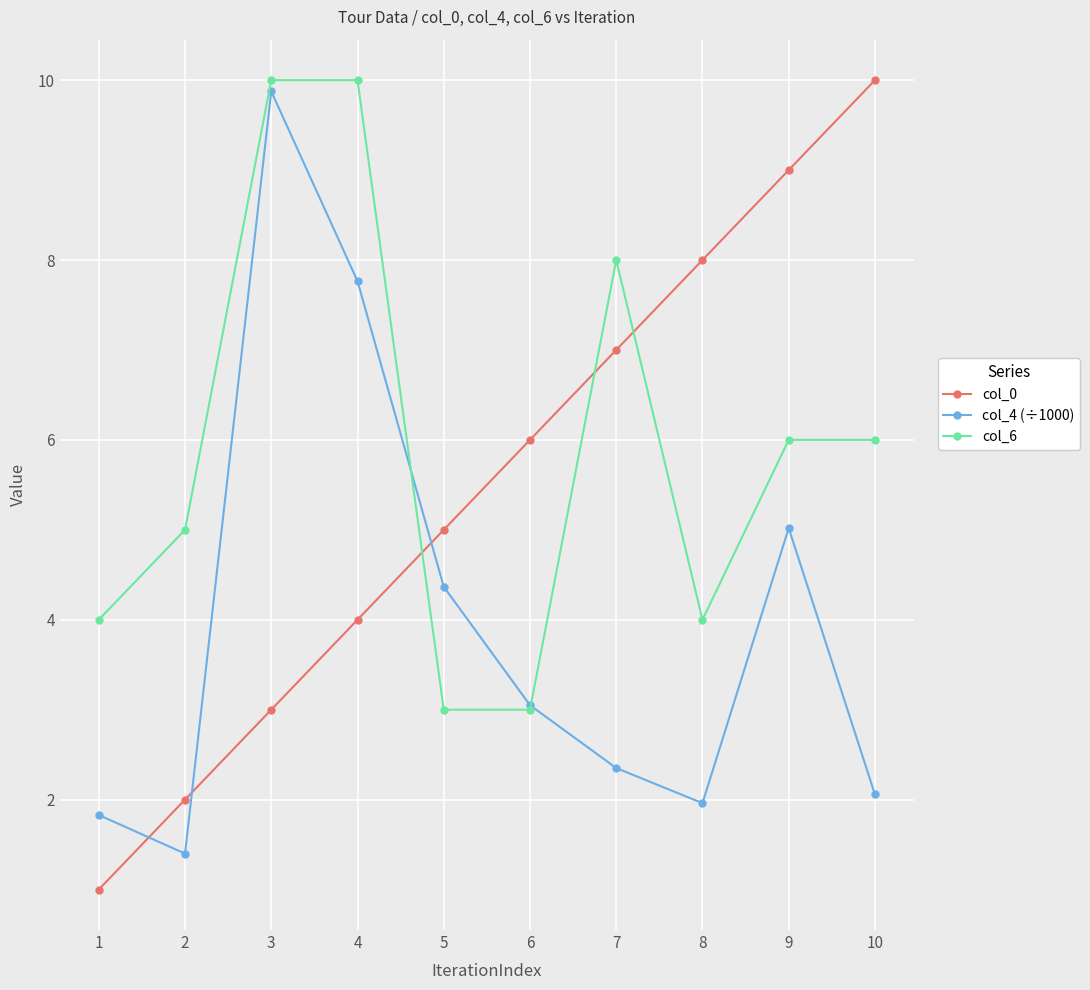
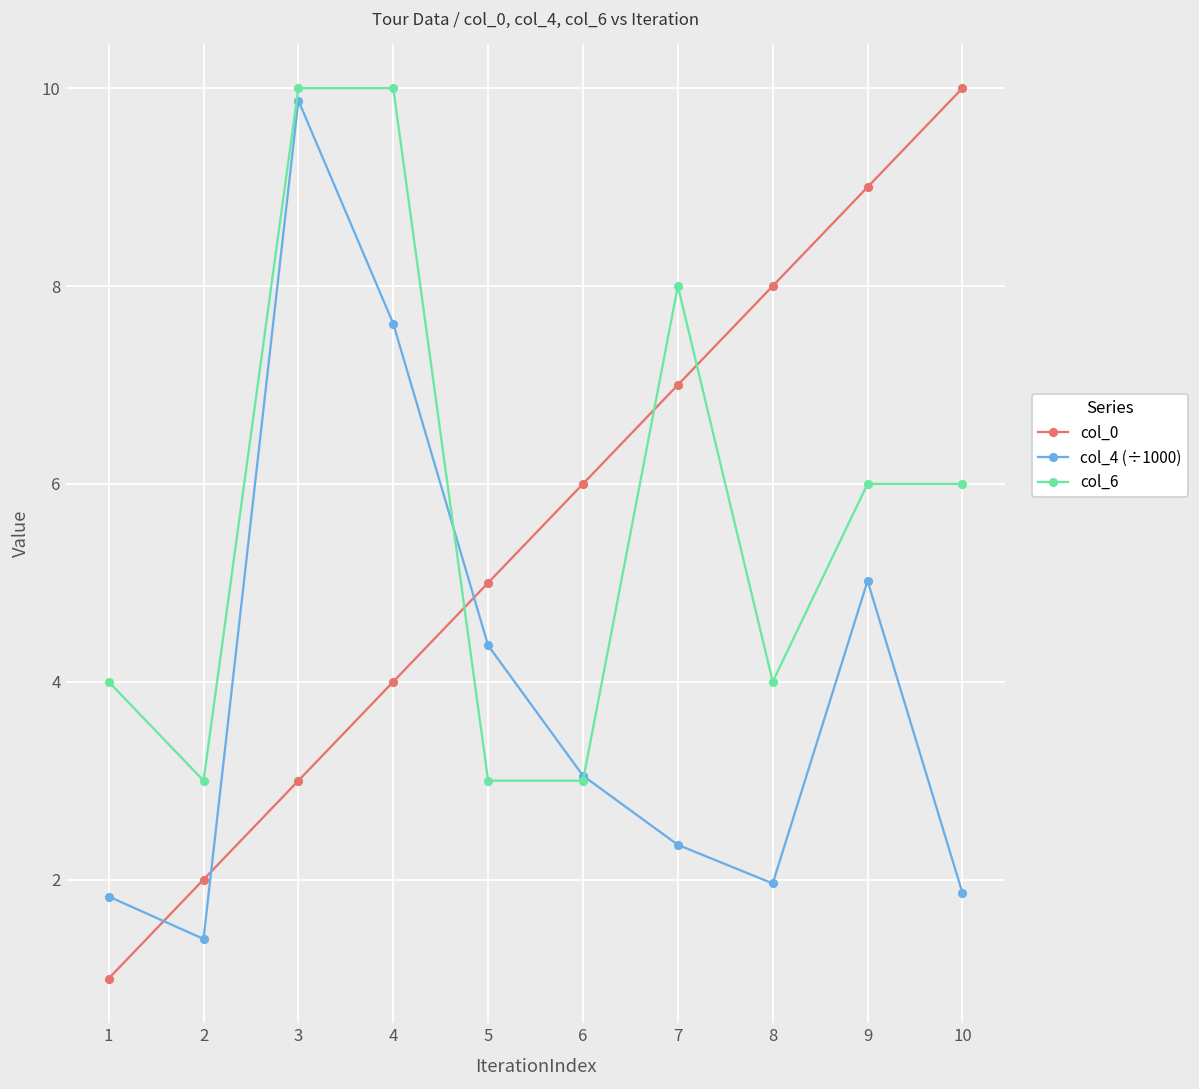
col_6, 2: 5 -> 3
col_4 (÷1000), 4: 7.8 -> 7.6
col_4 (÷1000), 10: 2.1 -> 1.9
